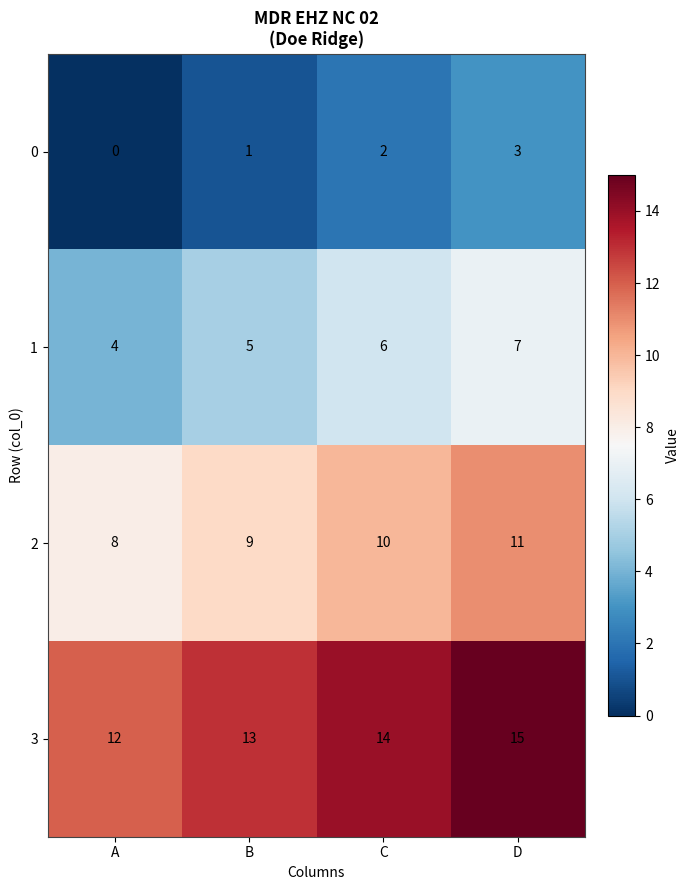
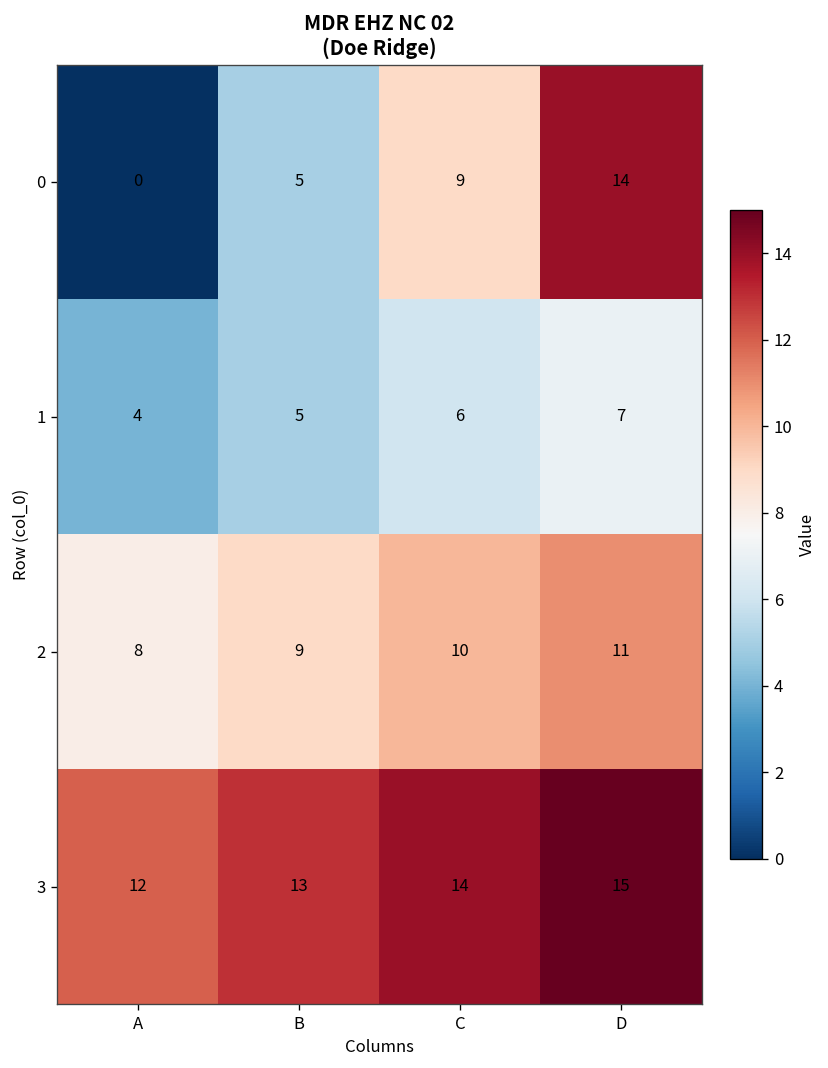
0, B: 1 -> 5
0, C: 2 -> 9
0, D: 3 -> 14
